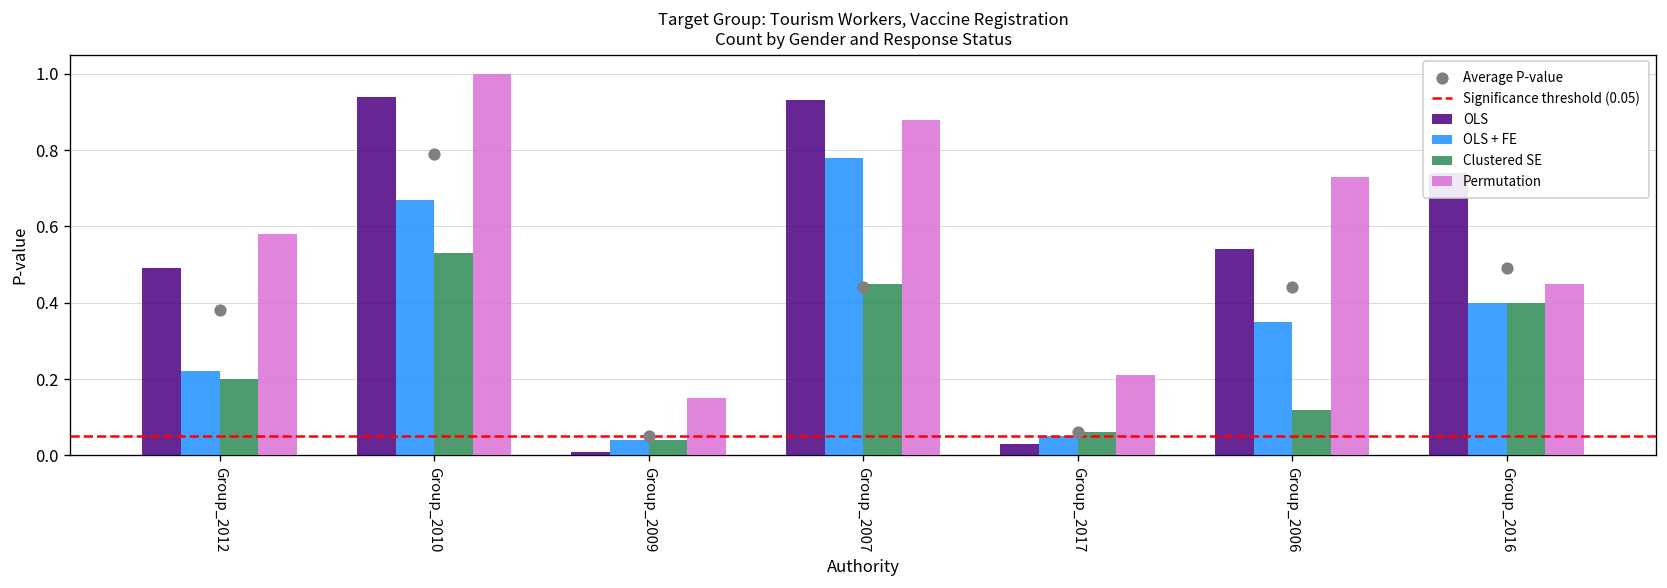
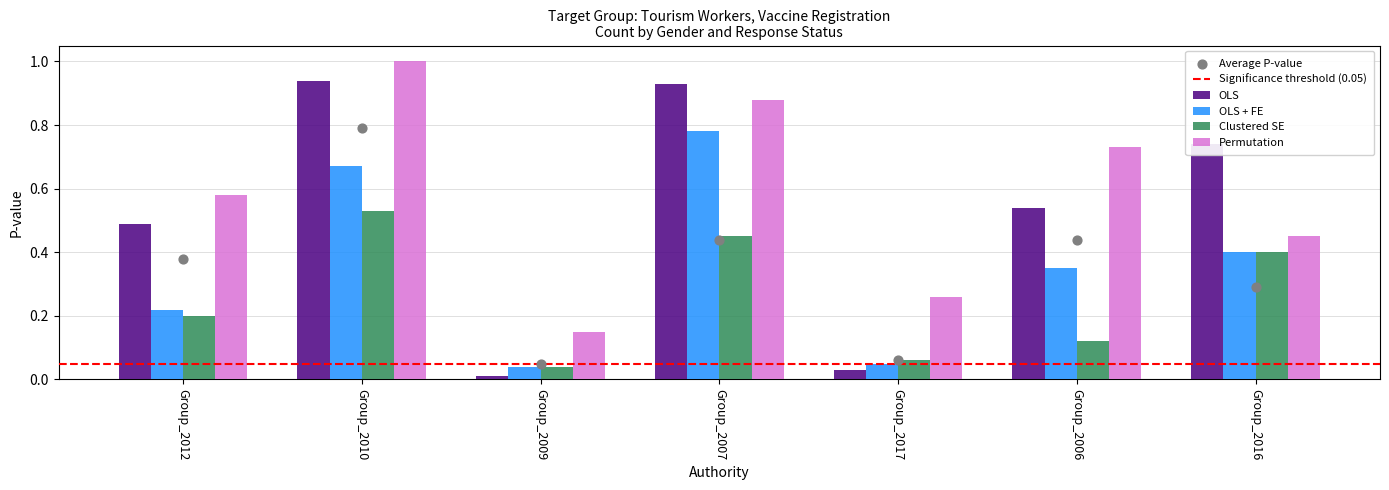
Permutation, Group_2017: 0.21 -> 0.26
Average P-value, Group_2016: 0.49 -> 0.29
